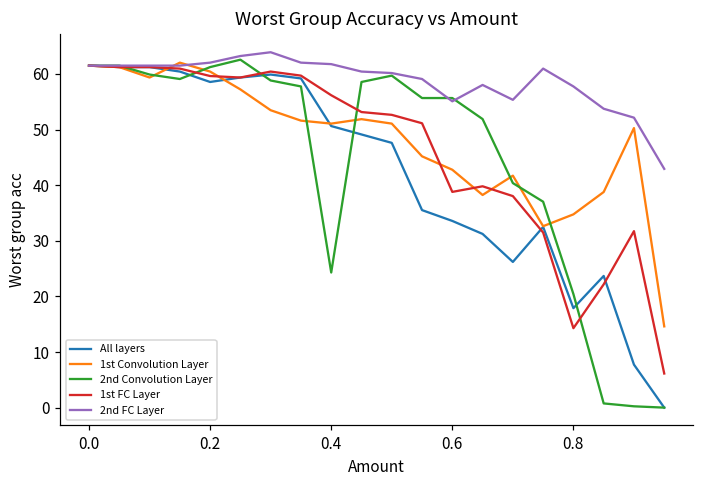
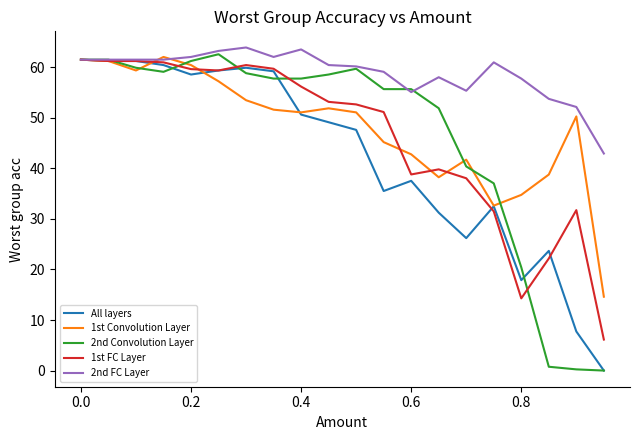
2nd Convolution Layer, 0.4: 24 -> 58
2nd FC Layer, 0.4: 62 -> 64
All layers, 0.6: 34 -> 38
